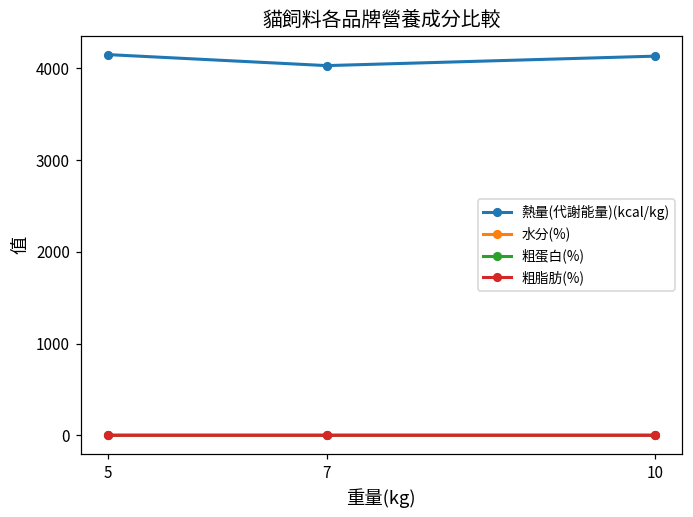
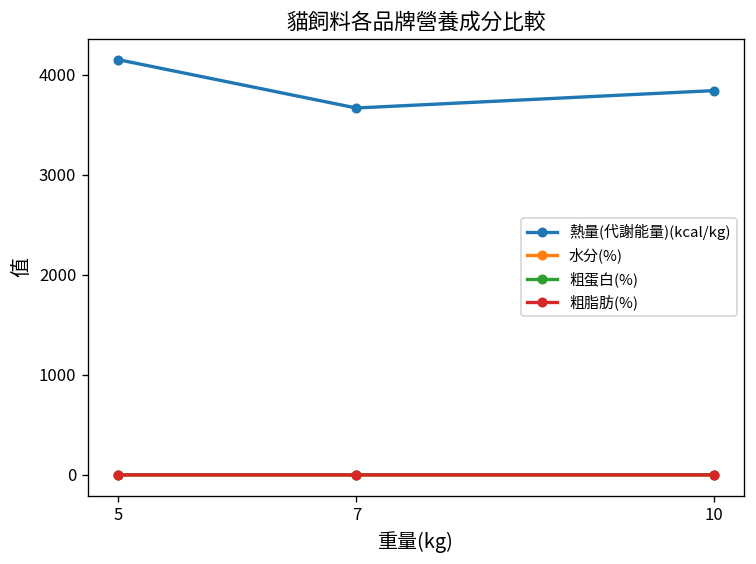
熱量(代謝能量)(kcal/kg), 7: 4000 -> 3700
熱量(代謝能量)(kcal/kg), 10: 4100 -> 3800
